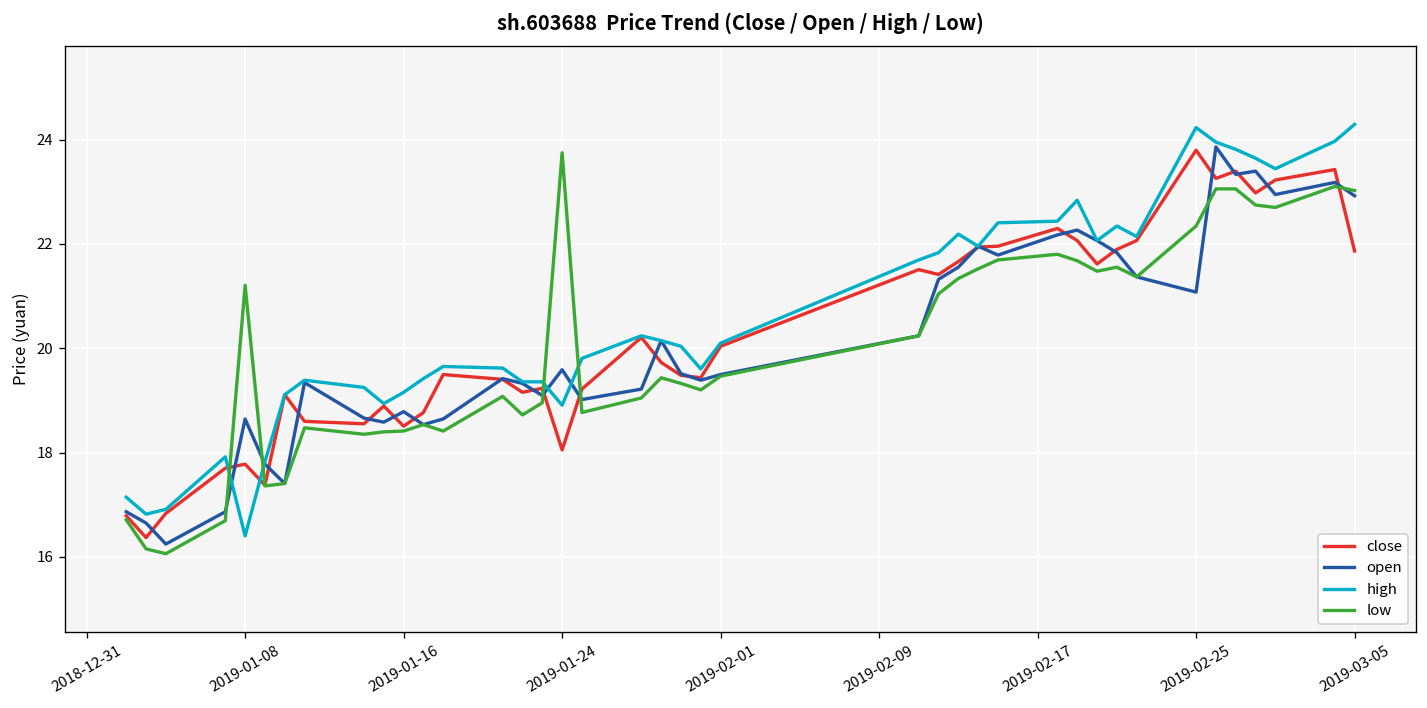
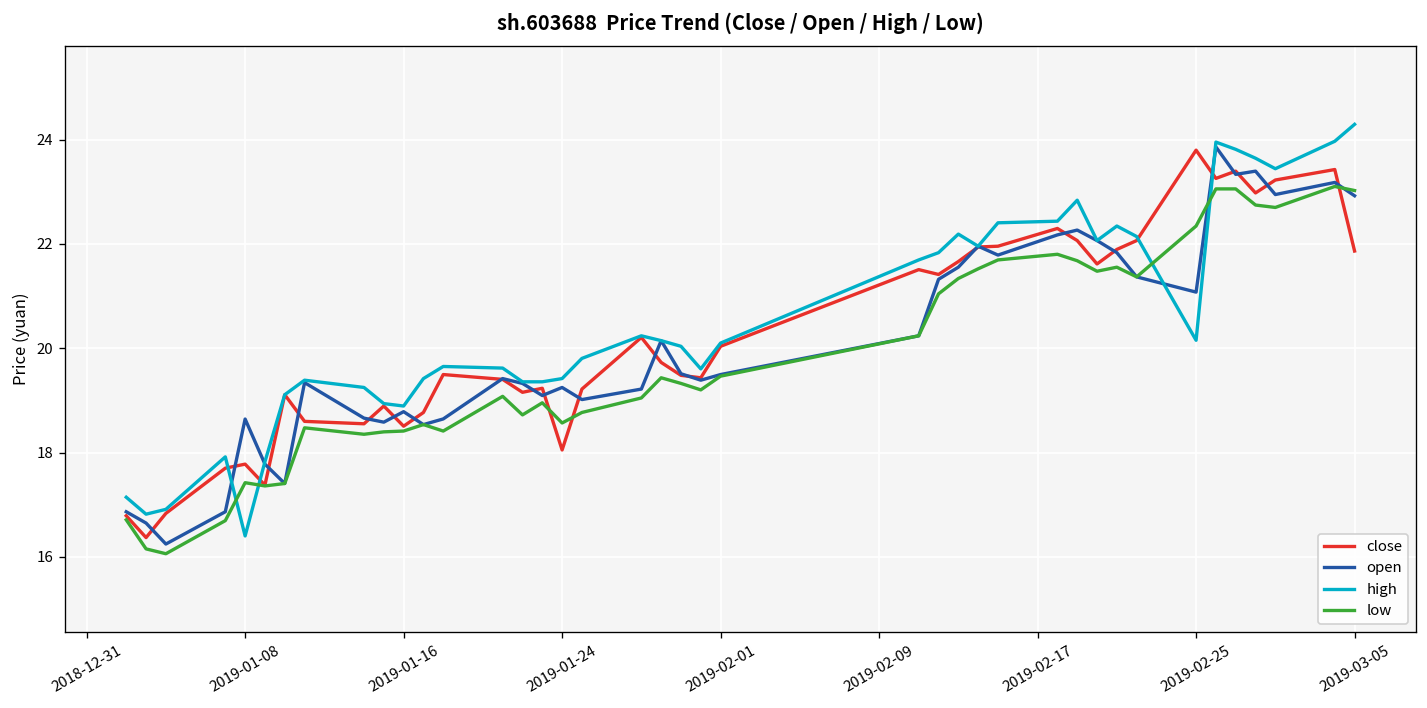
low, 2019-01-08: 21.2 -> 17.4
high, 2019-01-16: 19.2 -> 18.9
open, 2019-01-24: 19.6 -> 19.2
high, 2019-01-24: 18.9 -> 19.4
low, 2019-01-24: 23.7 -> 18.6
high, 2019-02-25: 24.2 -> 20.2
